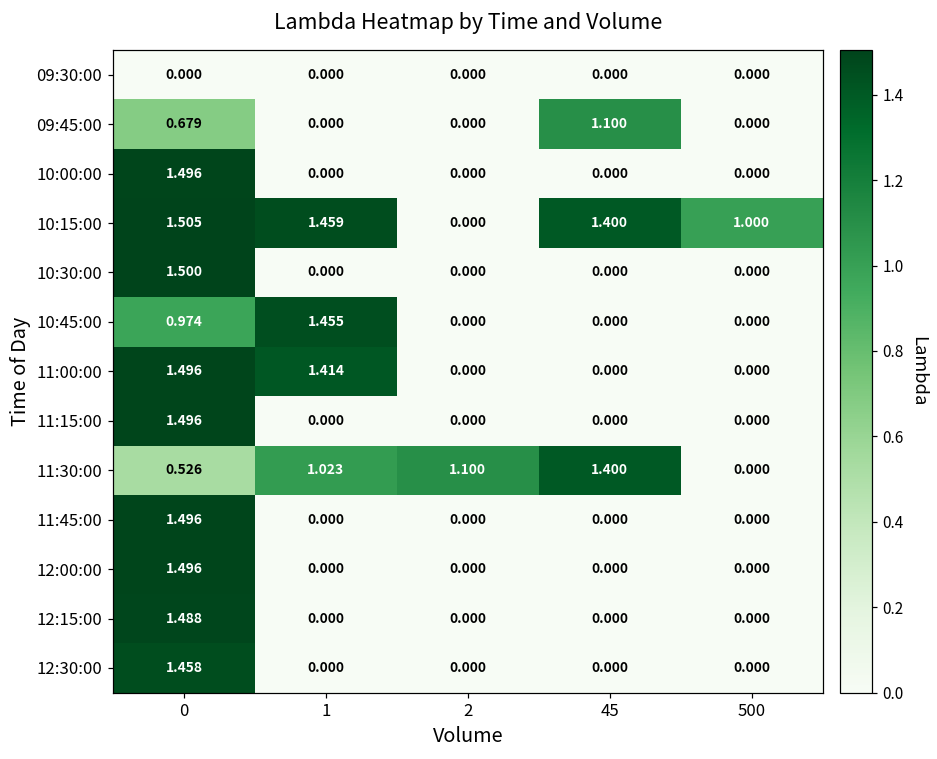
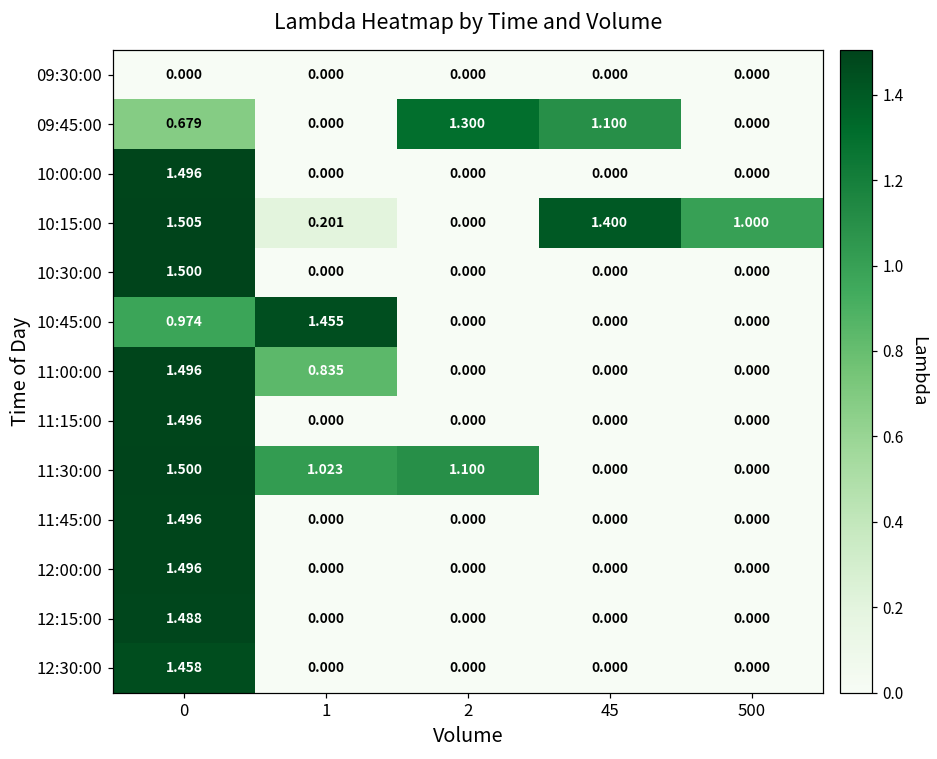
09:45:00, 2: 0.000 -> 1.300
10:15:00, 1: 1.459 -> 0.201
11:00:00, 1: 1.414 -> 0.835
11:30:00, 0: 0.526 -> 1.500
11:30:00, 45: 1.400 -> 0.000
